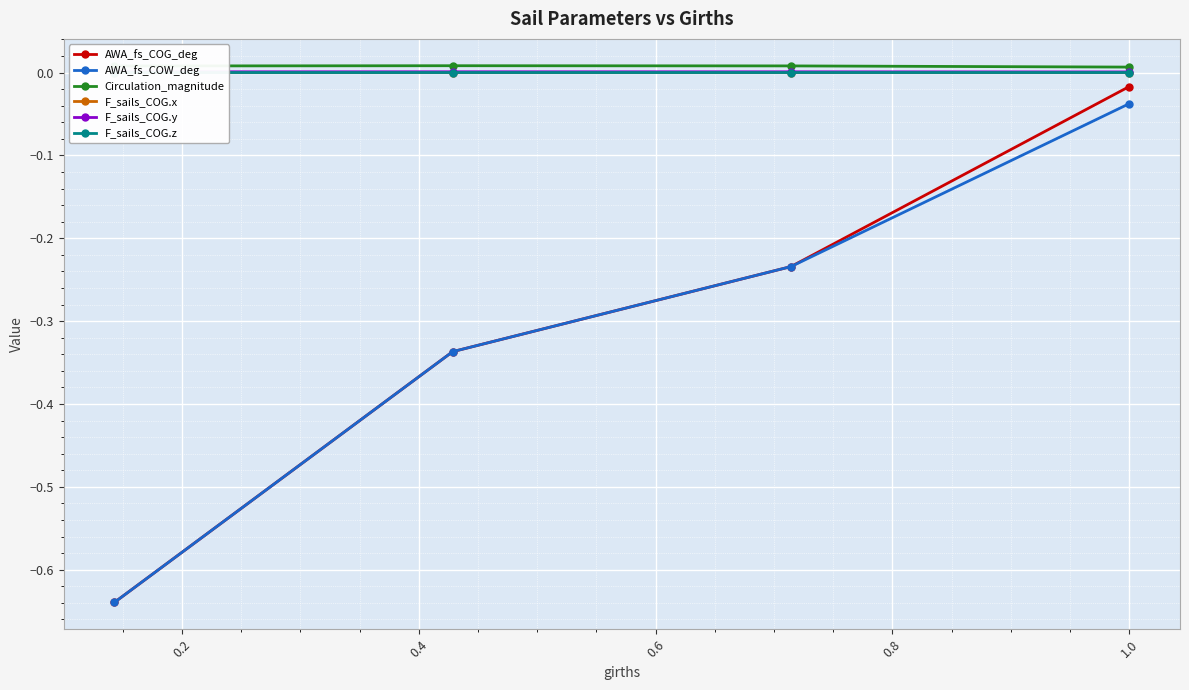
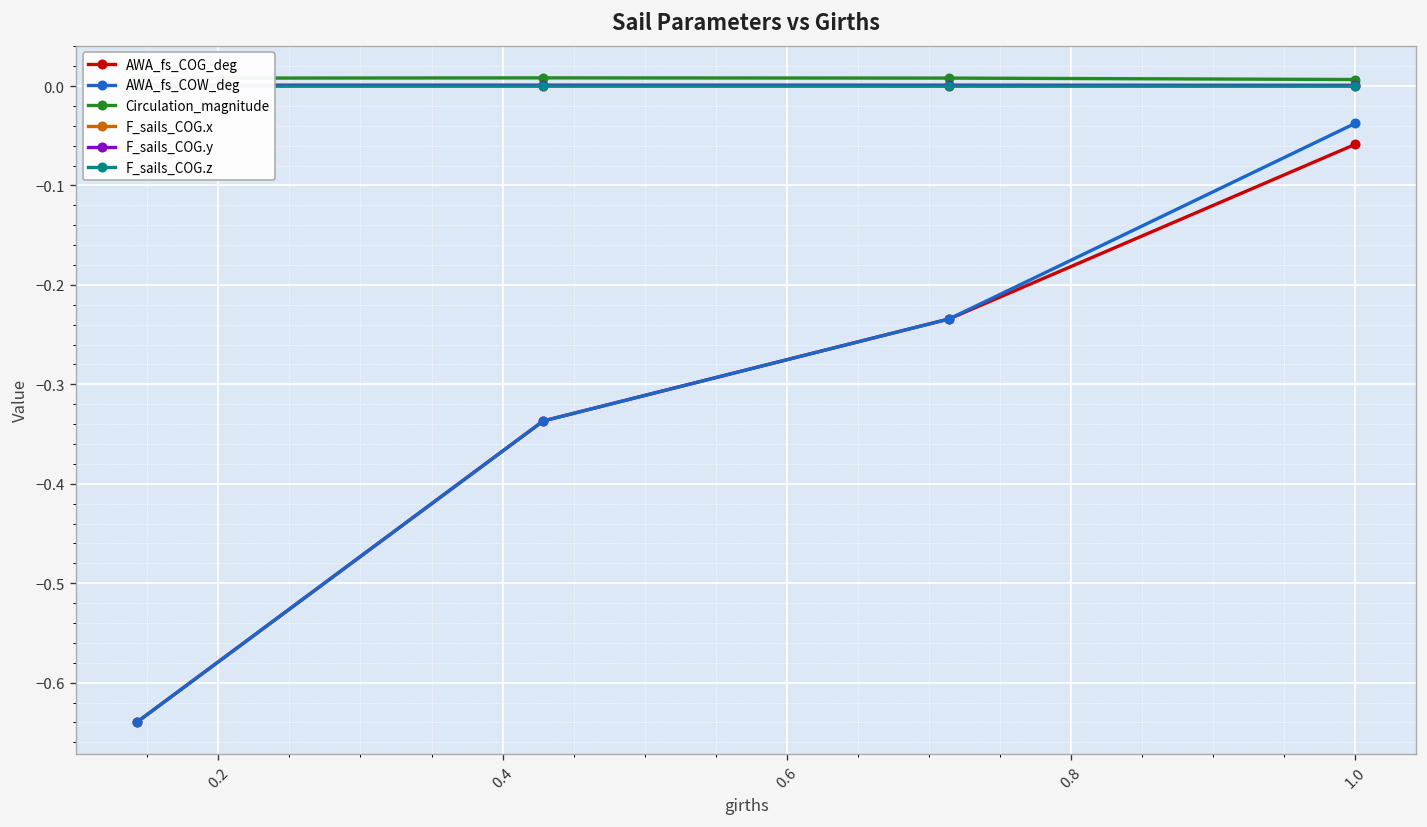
AWA_fs_COG_deg, 1.0: -0.02 -> -0.06
